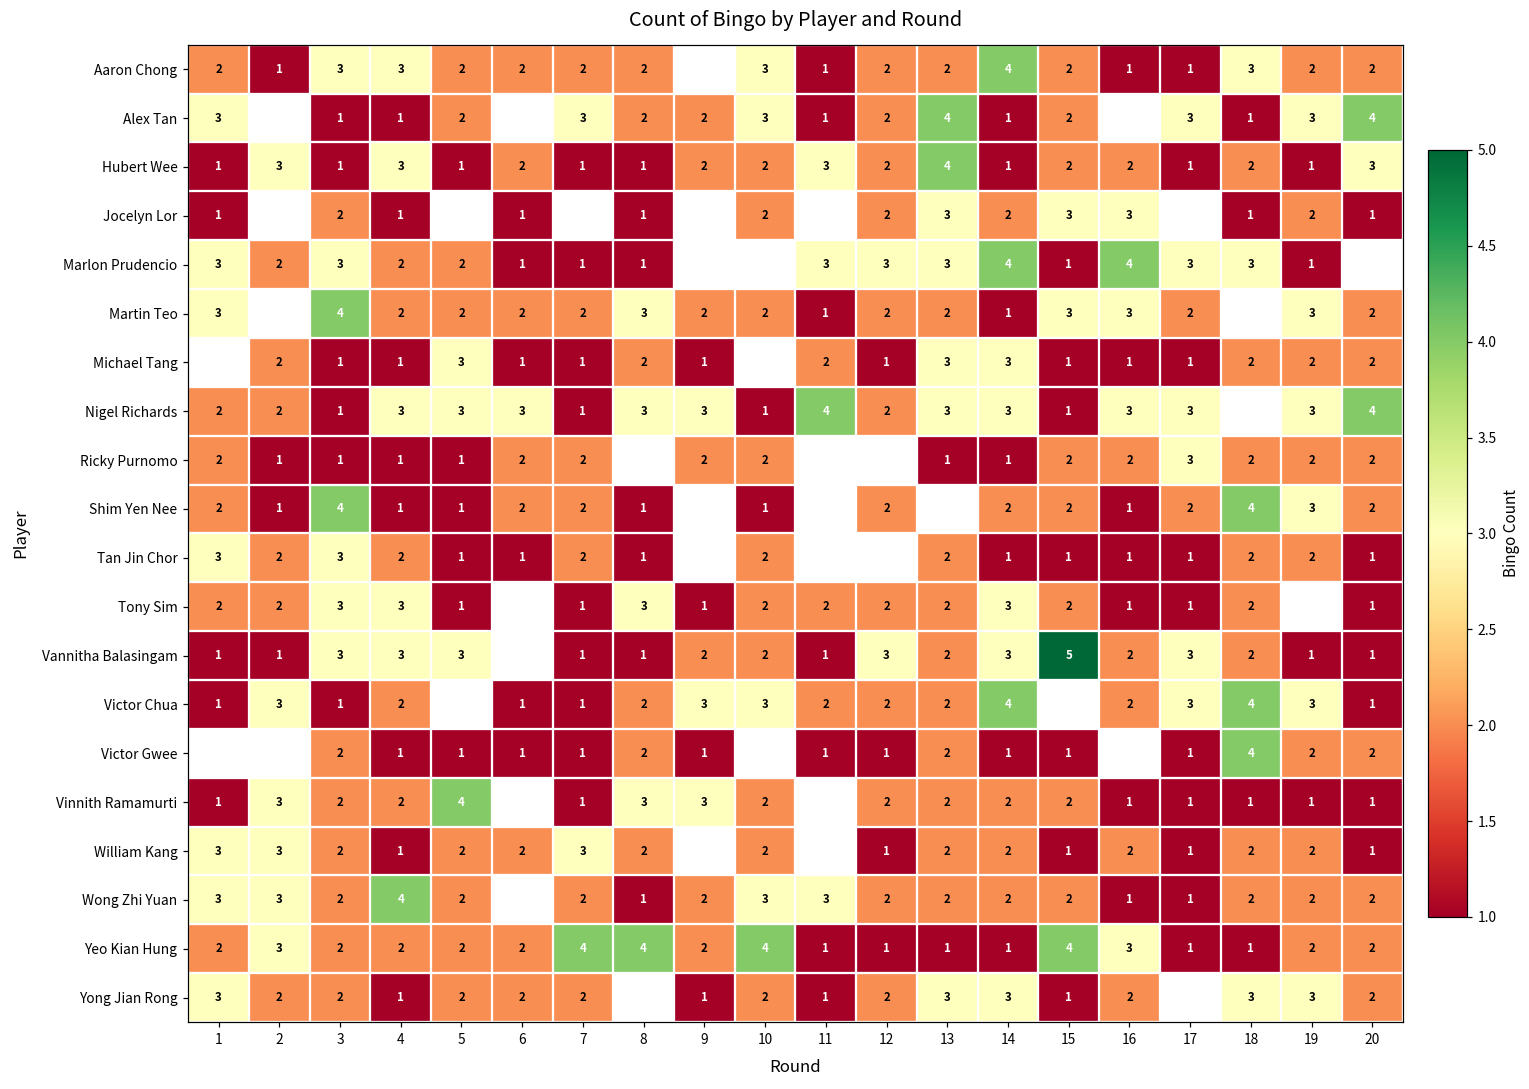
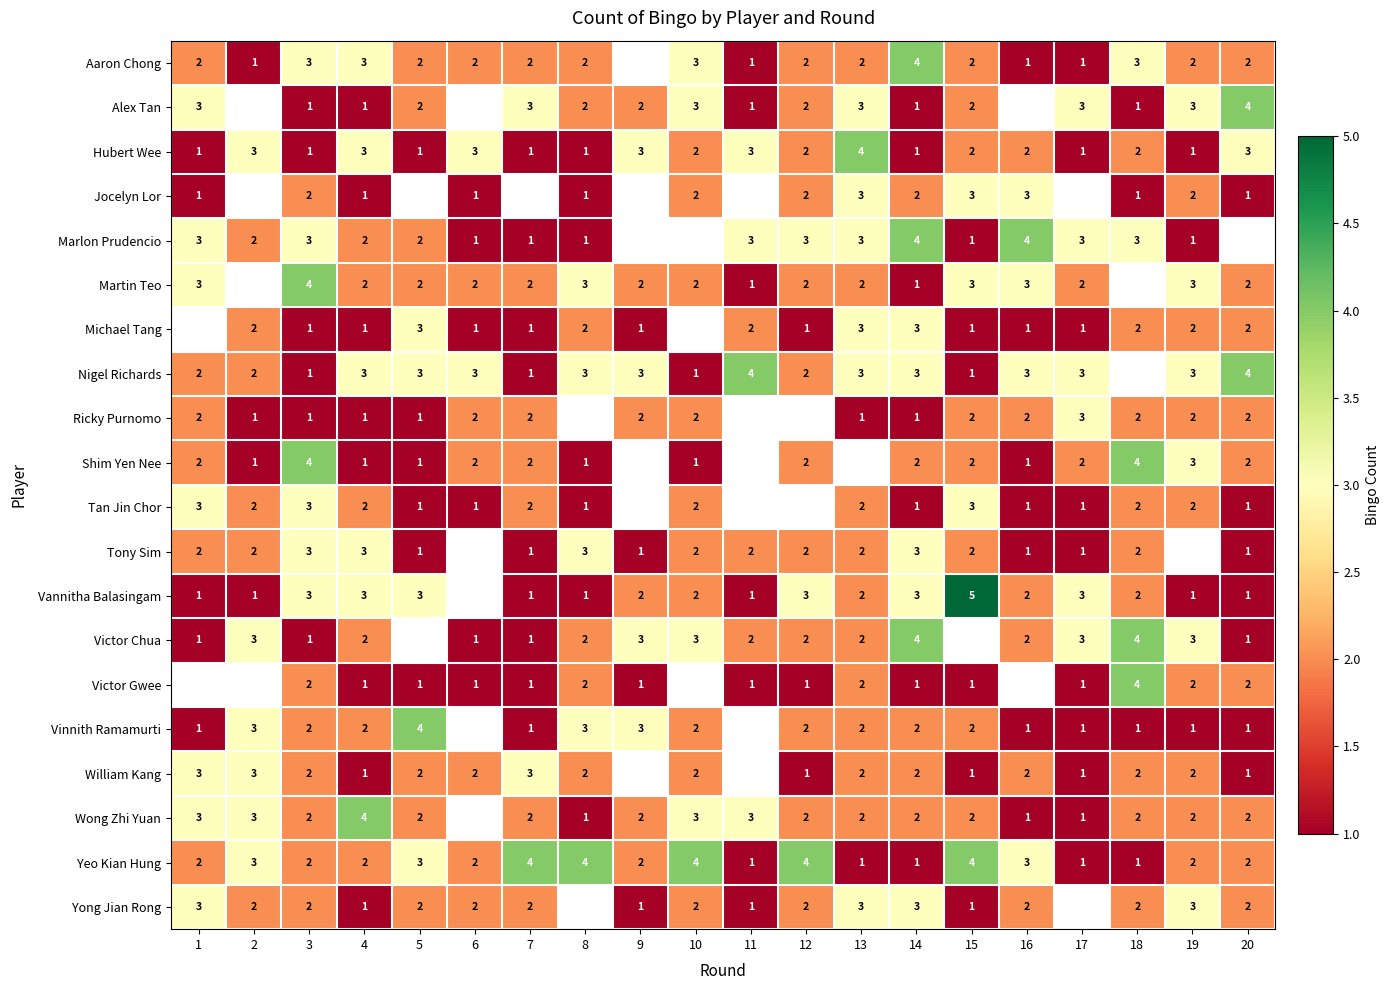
Alex Tan, 13: 4 -> 3
Hubert Wee, 6: 2 -> 3
Hubert Wee, 9: 2 -> 3
Tan Jin Chor, 15: 1 -> 3
Yeo Kian Hung, 5: 2 -> 3
Yeo Kian Hung, 12: 1 -> 4
Yong Jian Rong, 18: 3 -> 2
